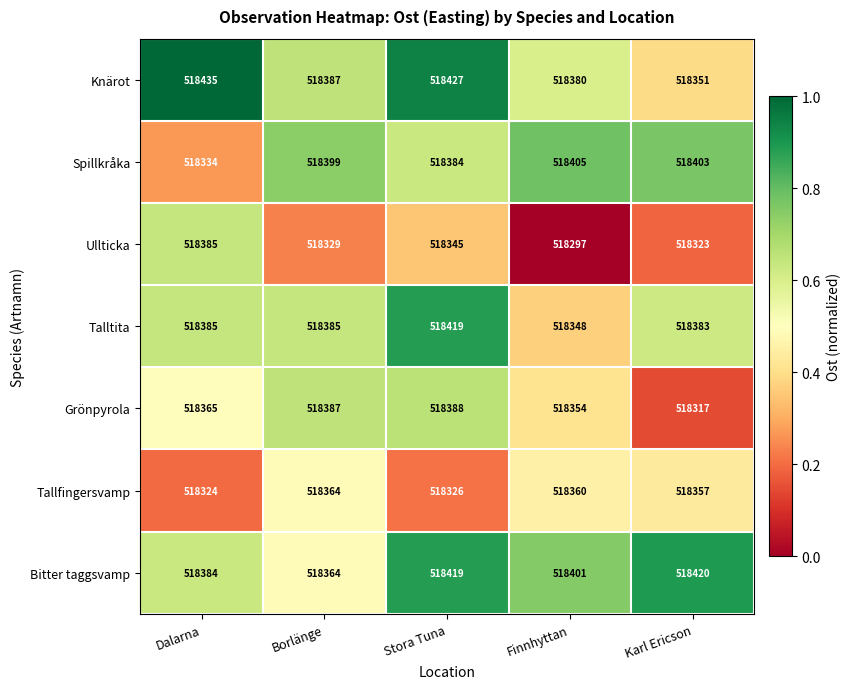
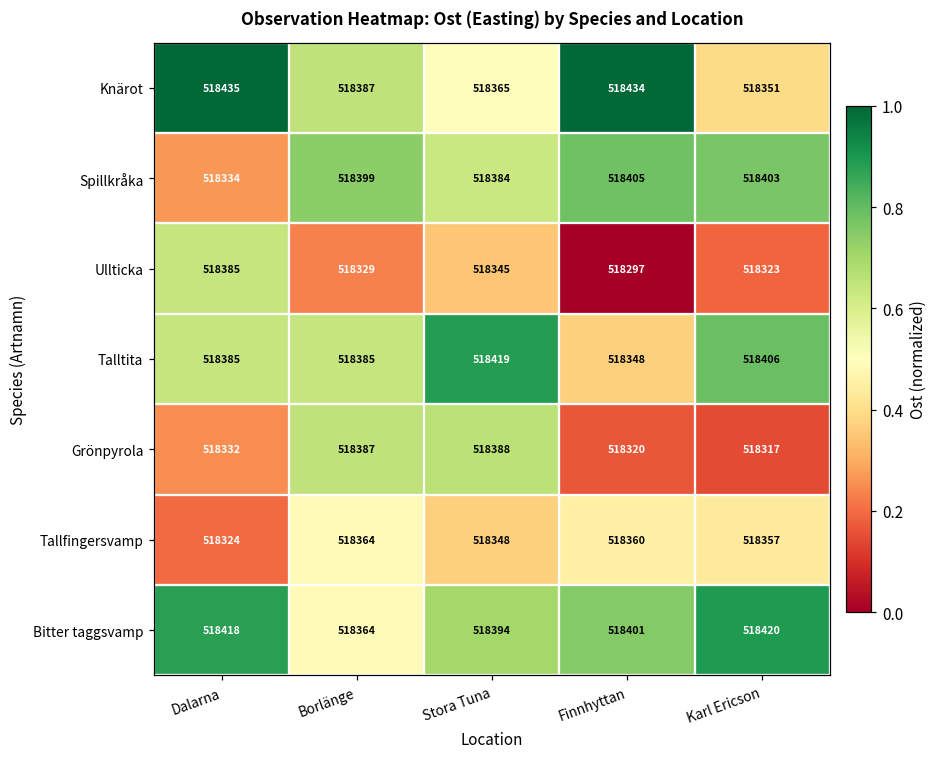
Knärot, Stora Tuna: 518427 -> 518365
Knärot, Finnhyttan: 518380 -> 518434
Talltita, Karl Ericson: 518383 -> 518406
Grönpyrola, Dalarna: 518365 -> 518332
Grönpyrola, Finnhyttan: 518354 -> 518320
Tallfingersvamp, Stora Tuna: 518326 -> 518348
Bitter taggsvamp, Dalarna: 518384 -> 518418
Bitter taggsvamp, Stora Tuna: 518419 -> 518394
